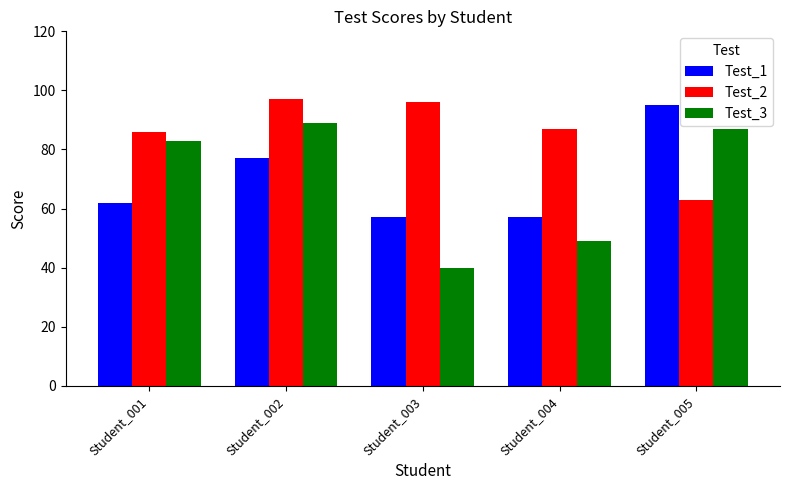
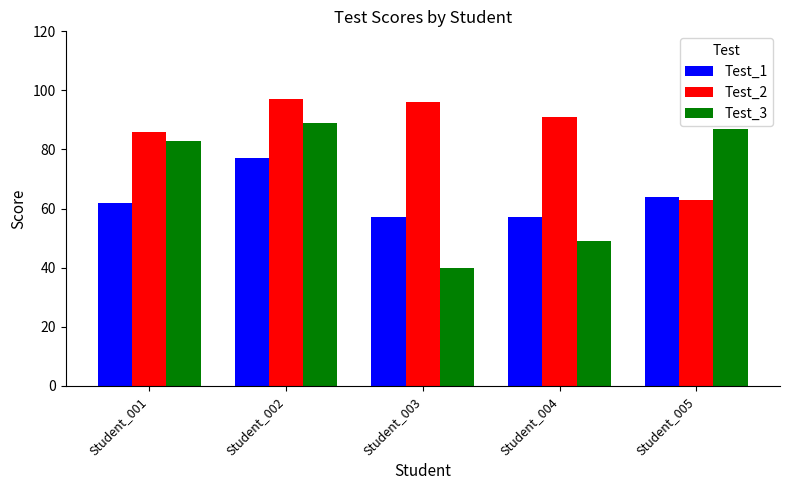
Test_2, Student_004: 87 -> 91
Test_1, Student_005: 95 -> 64
